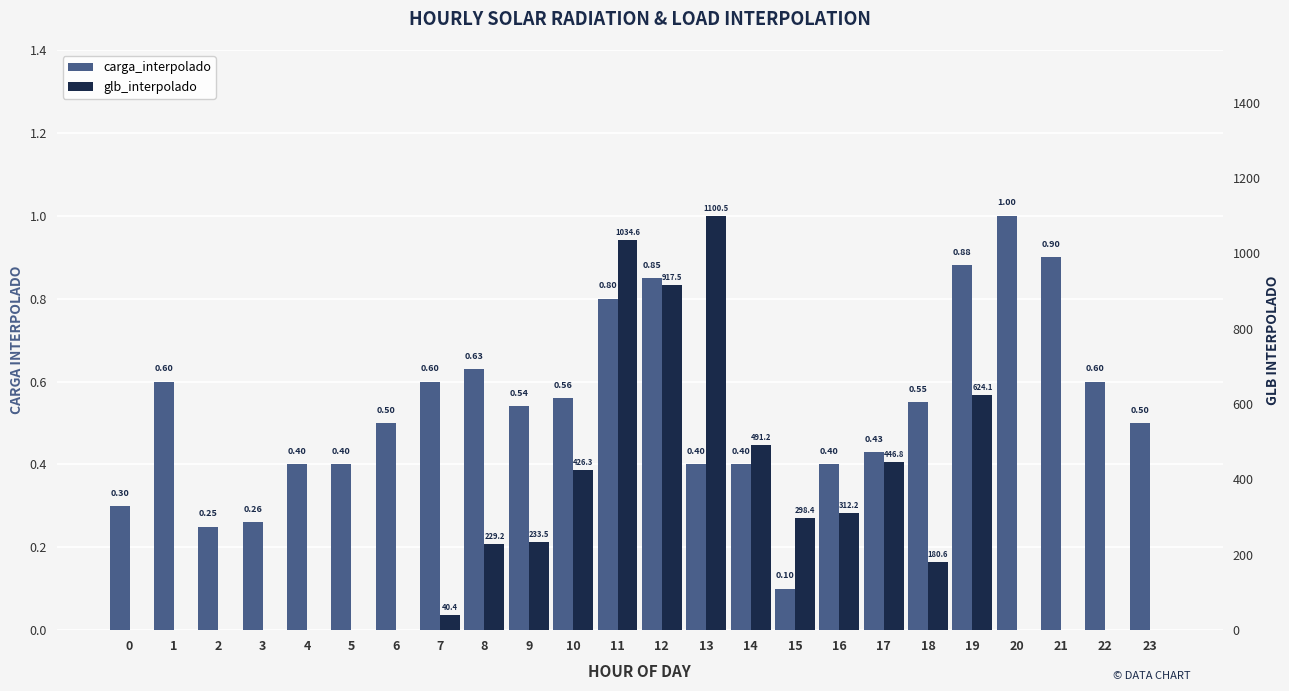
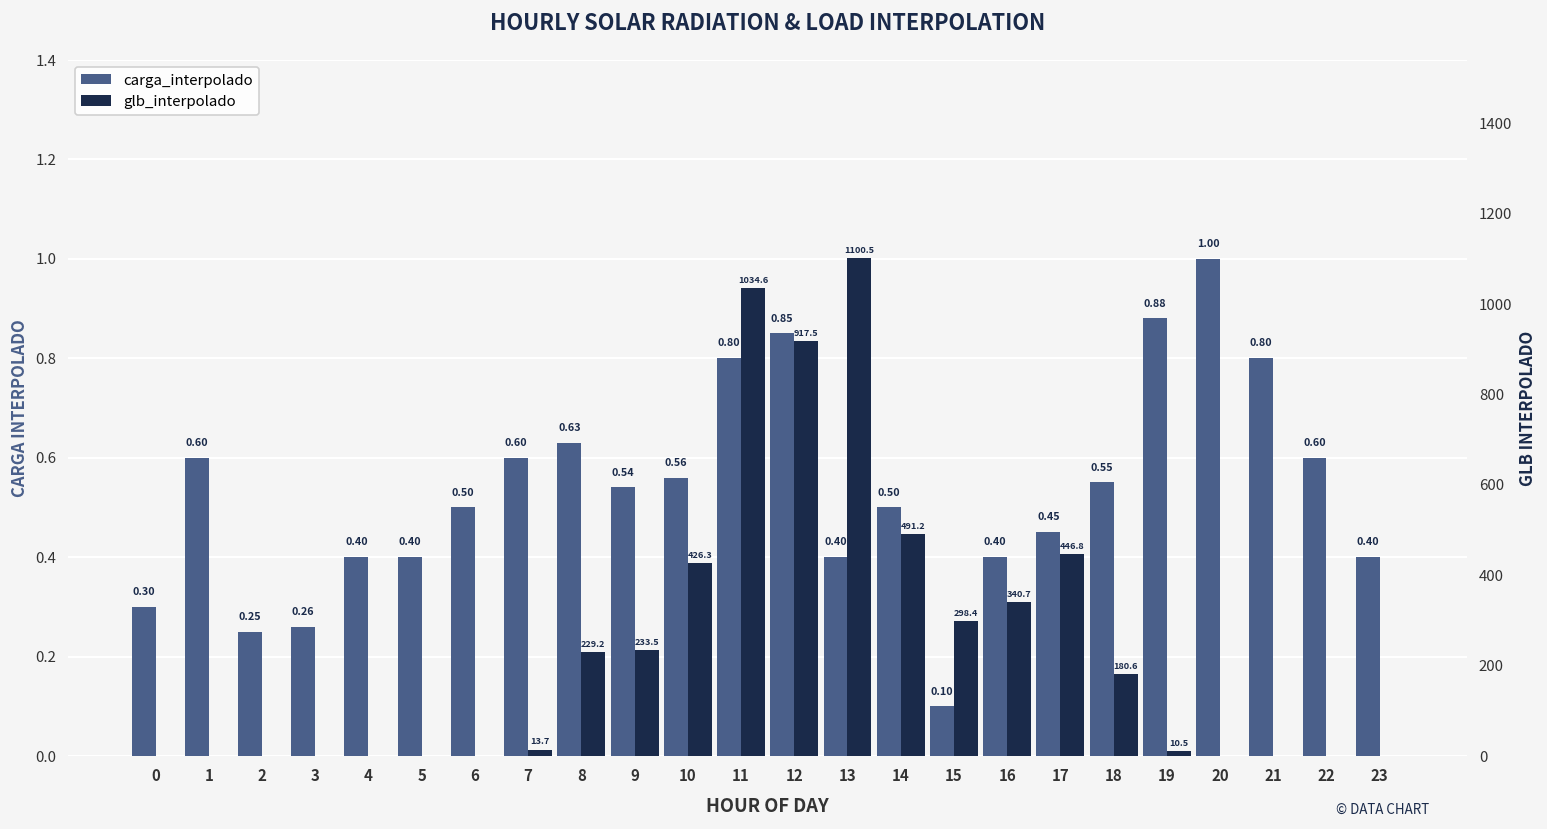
carga_interpolado, 14: 0.40 -> 0.50
carga_interpolado, 17: 0.43 -> 0.45
carga_interpolado, 21: 0.90 -> 0.80
carga_interpolado, 23: 0.50 -> 0.40
glb_interpolado, 7: 40.4 -> 13.7
glb_interpolado, 16: 312.2 -> 340.7
glb_interpolado, 19: 624.1 -> 10.5
